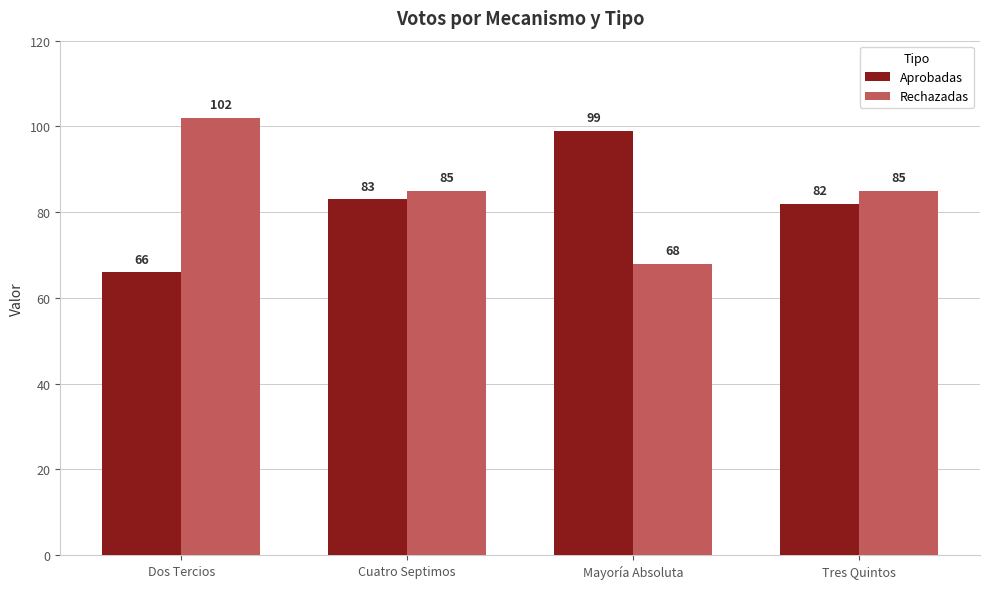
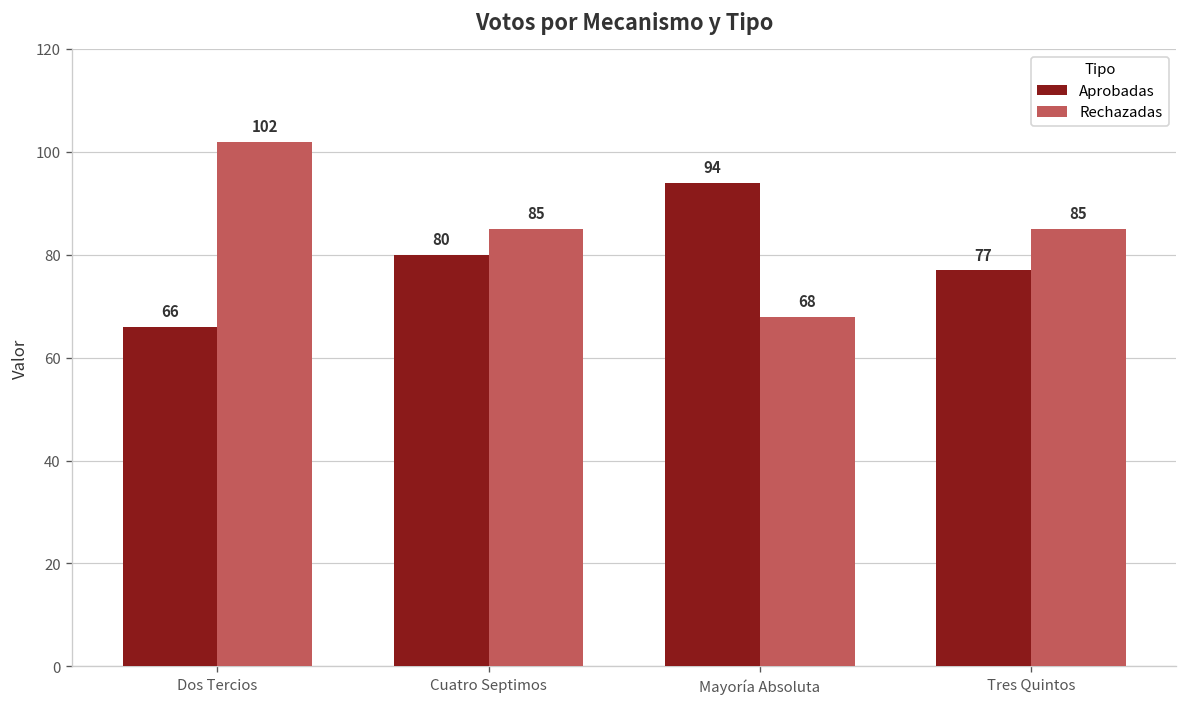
Aprobadas, Cuatro Septimos: 83 -> 80
Aprobadas, Mayoría Absoluta: 99 -> 94
Aprobadas, Tres Quintos: 82 -> 77
